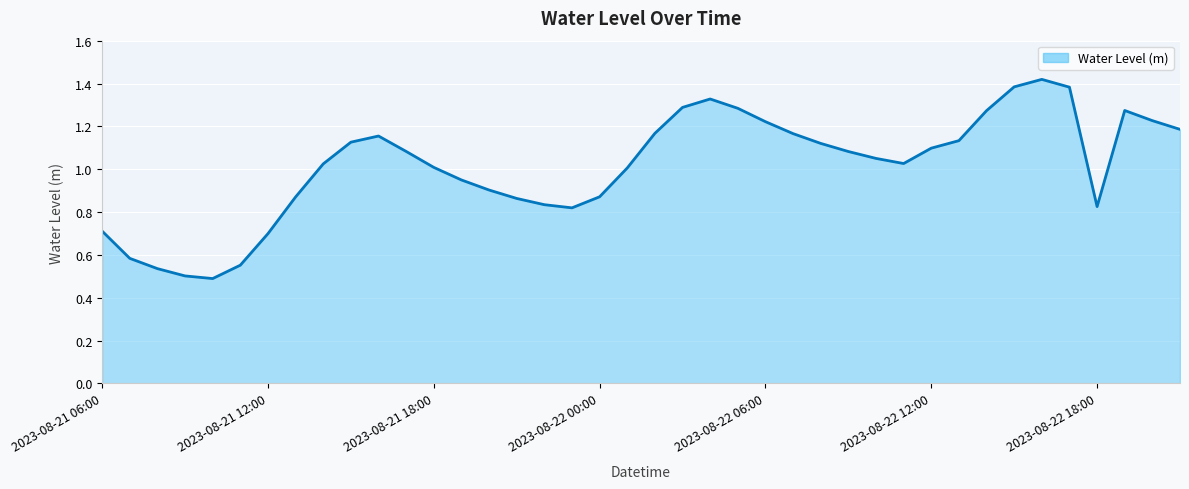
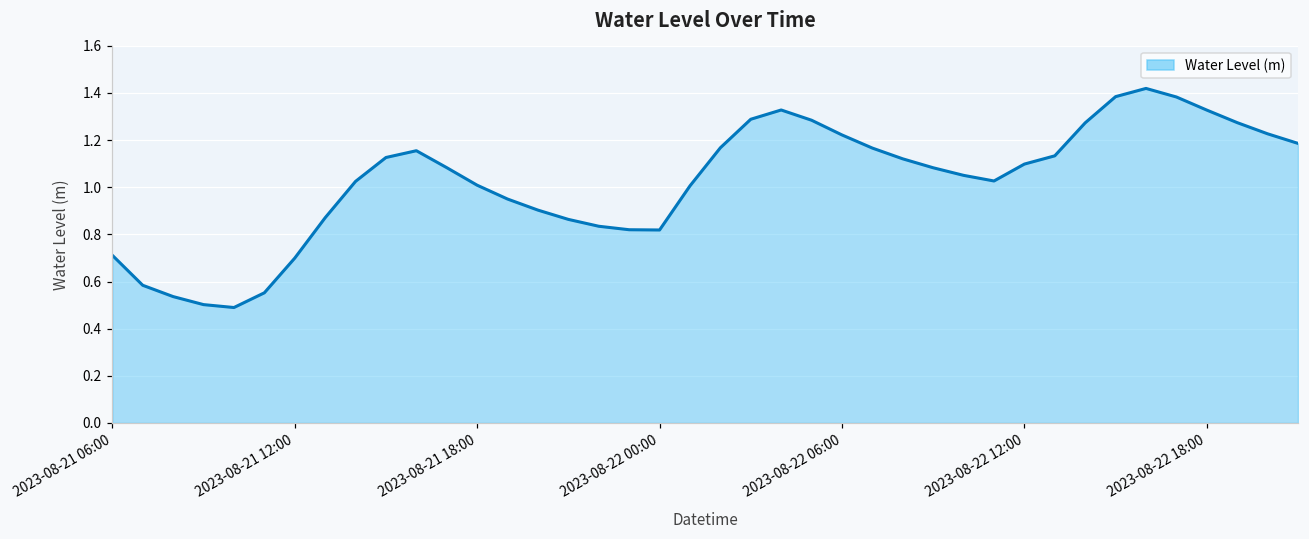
2023-08-22 00:00: 0.87 -> 0.82
2023-08-22 18:00: 0.83 -> 1.33
